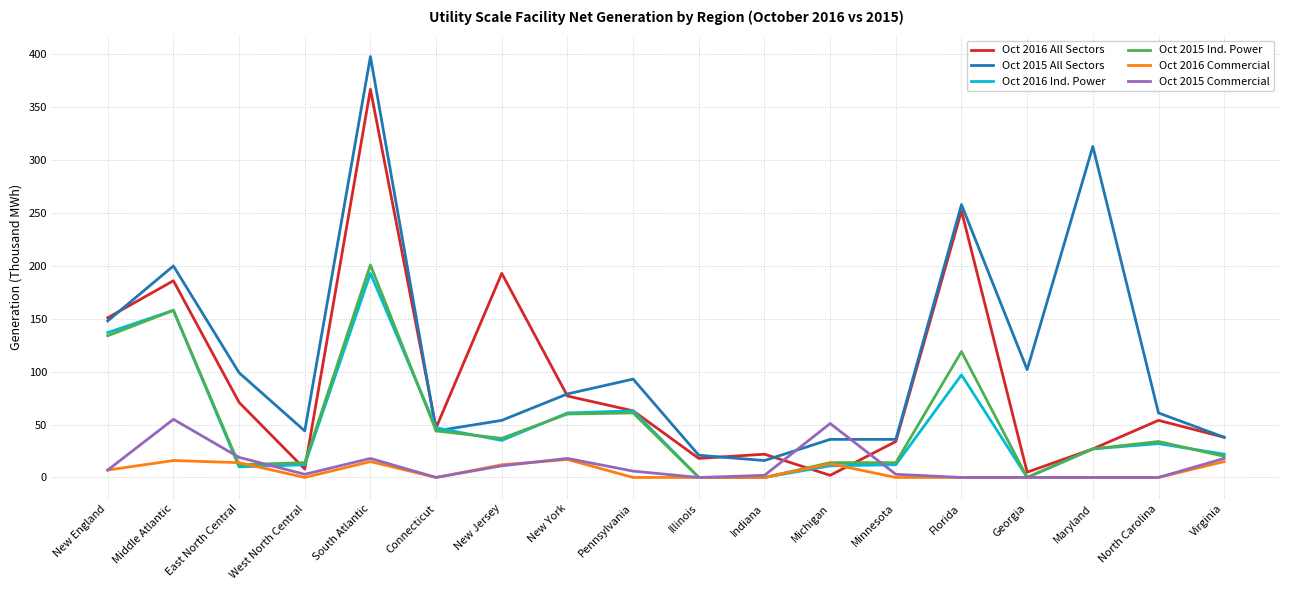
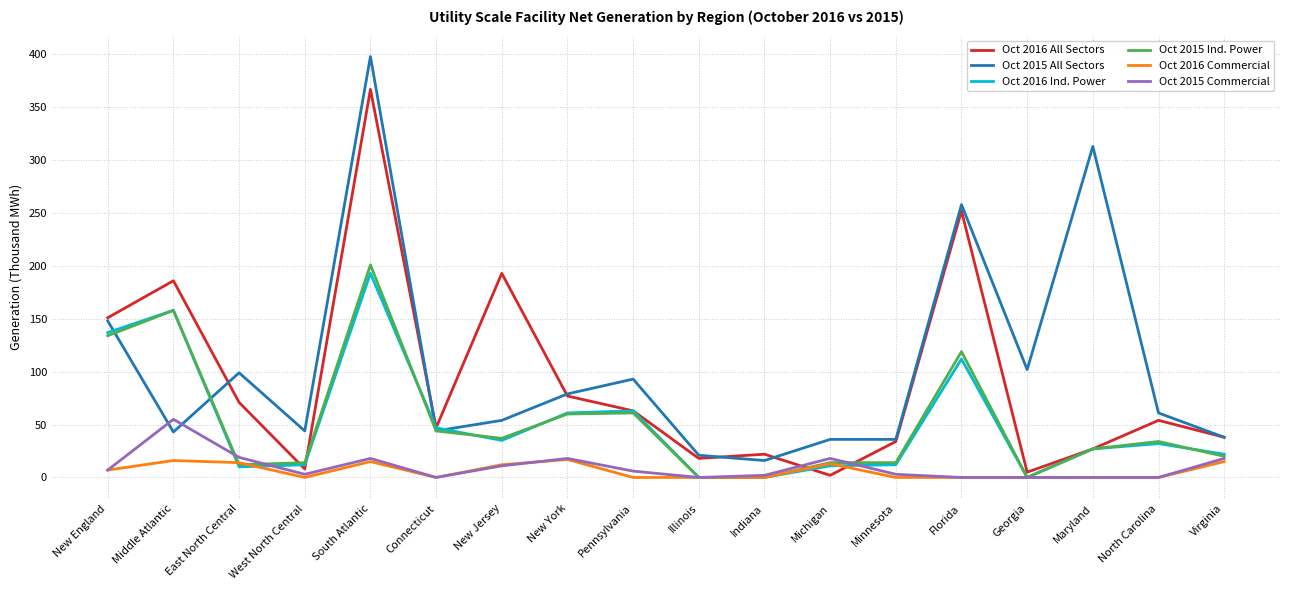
Oct 2015 All Sectors, Middle Atlantic: 200 -> 43
Oct 2015 Commercial, Michigan: 51 -> 18
Oct 2016 Ind. Power, Florida: 97 -> 112
